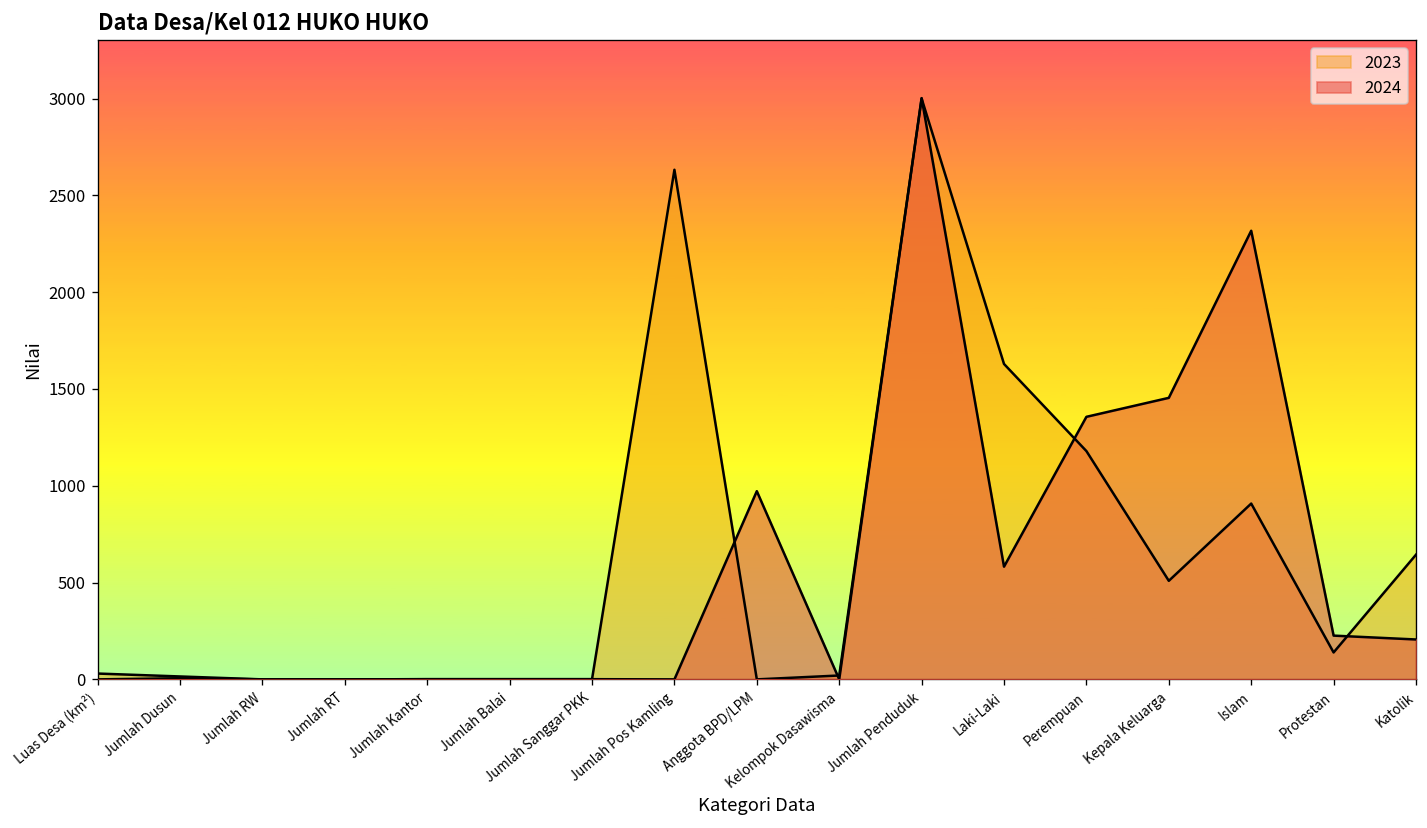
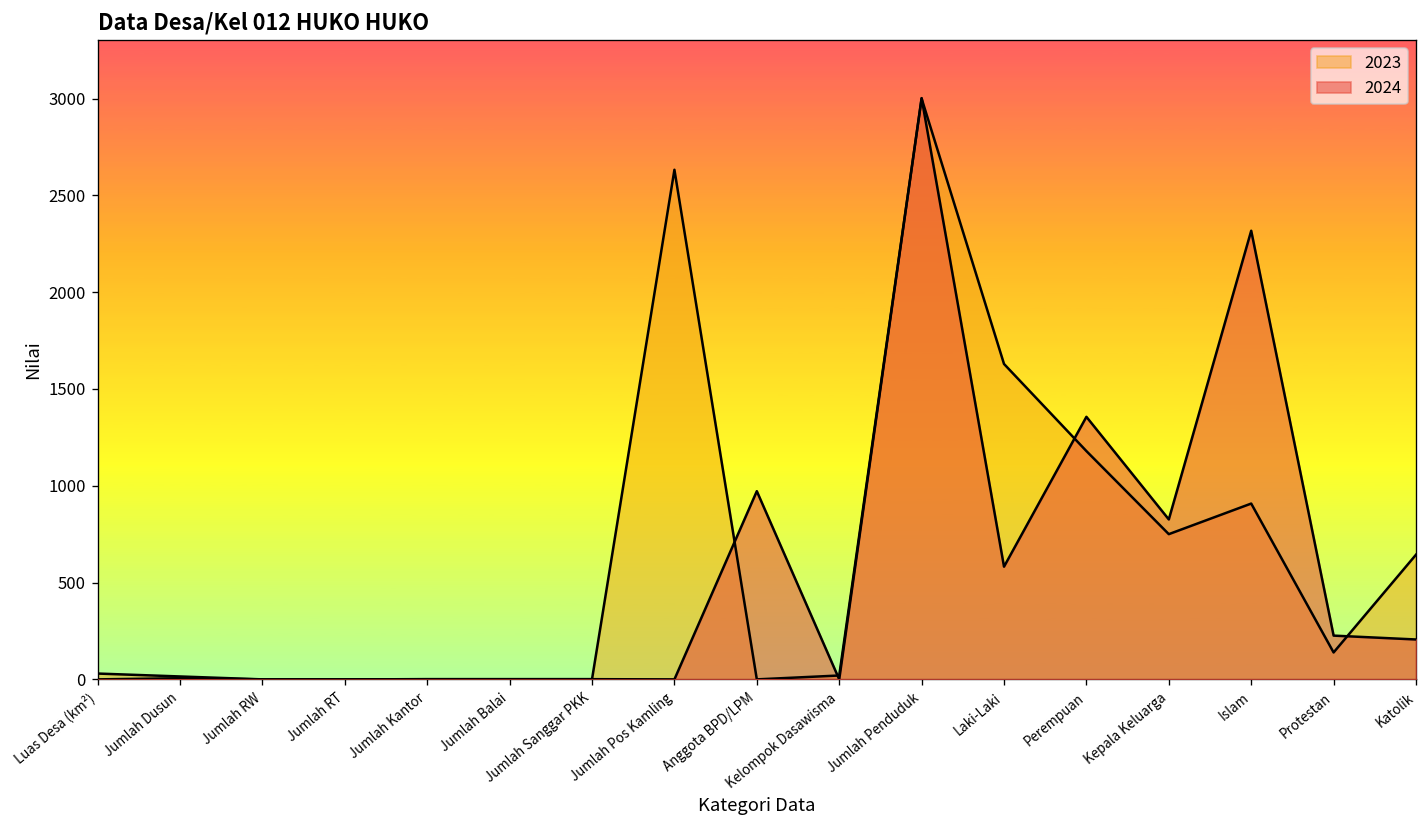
2023, Kepala Keluarga: 510 -> 750
2024, Kepala Keluarga: 1450 -> 830
